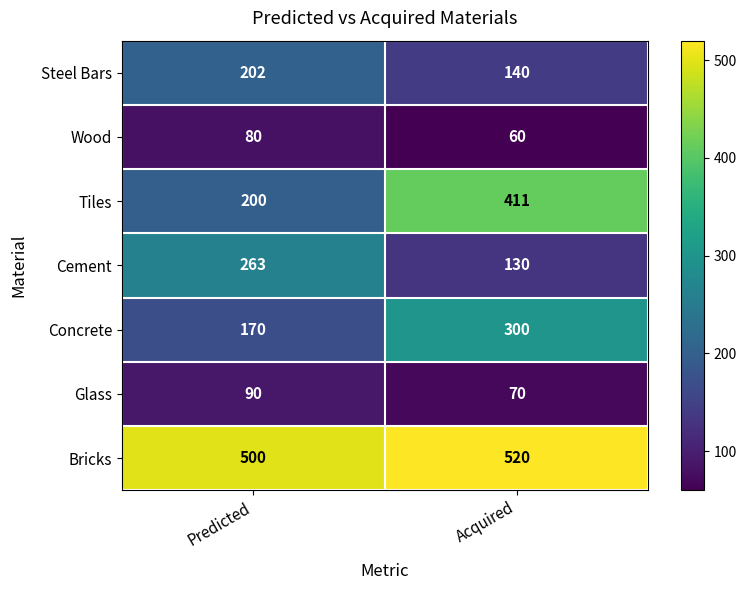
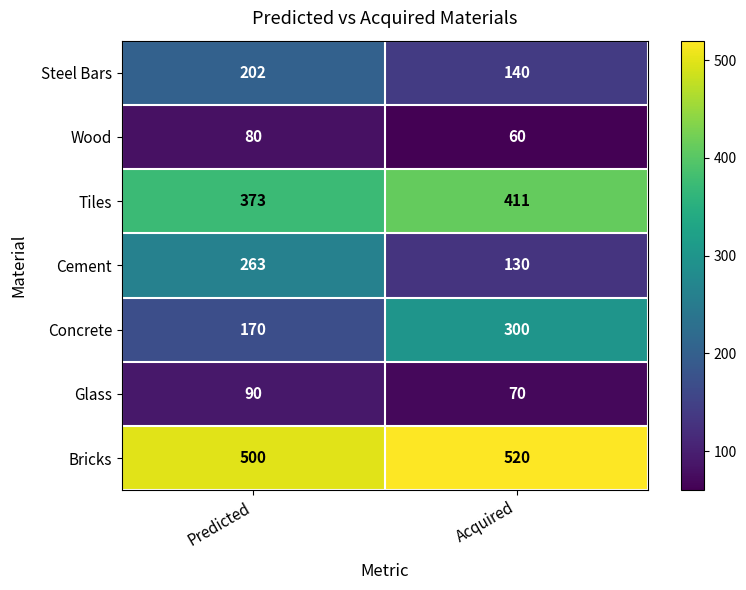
Tiles, Predicted: 200 -> 373
